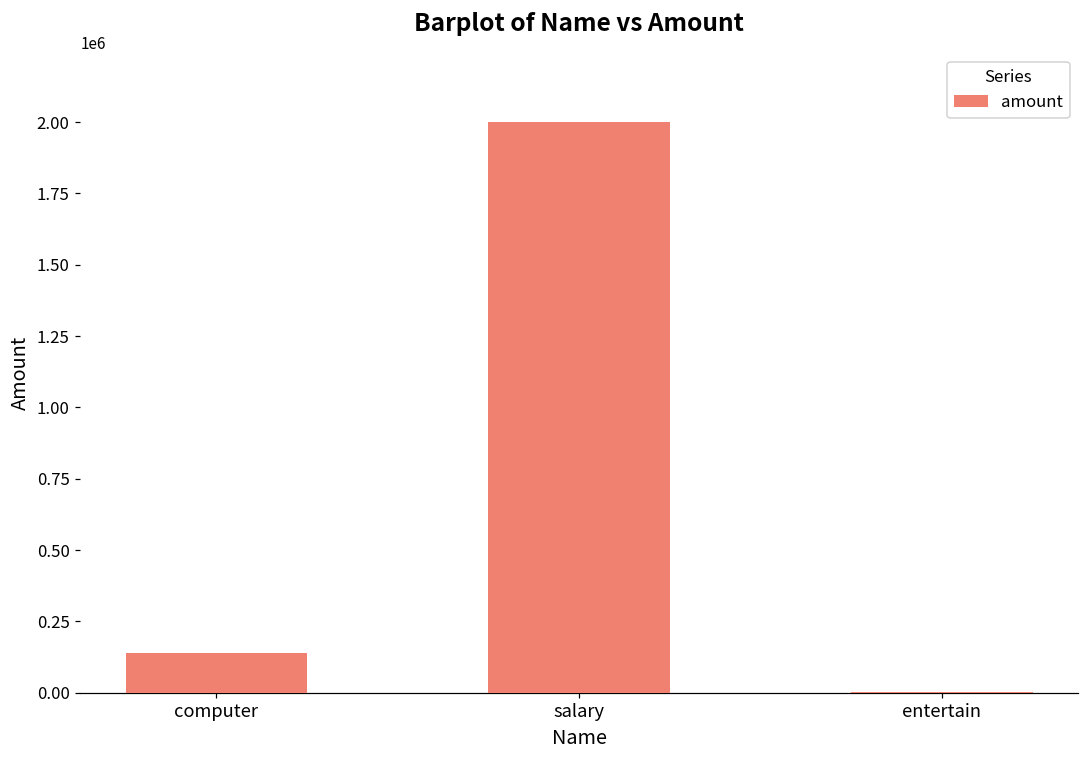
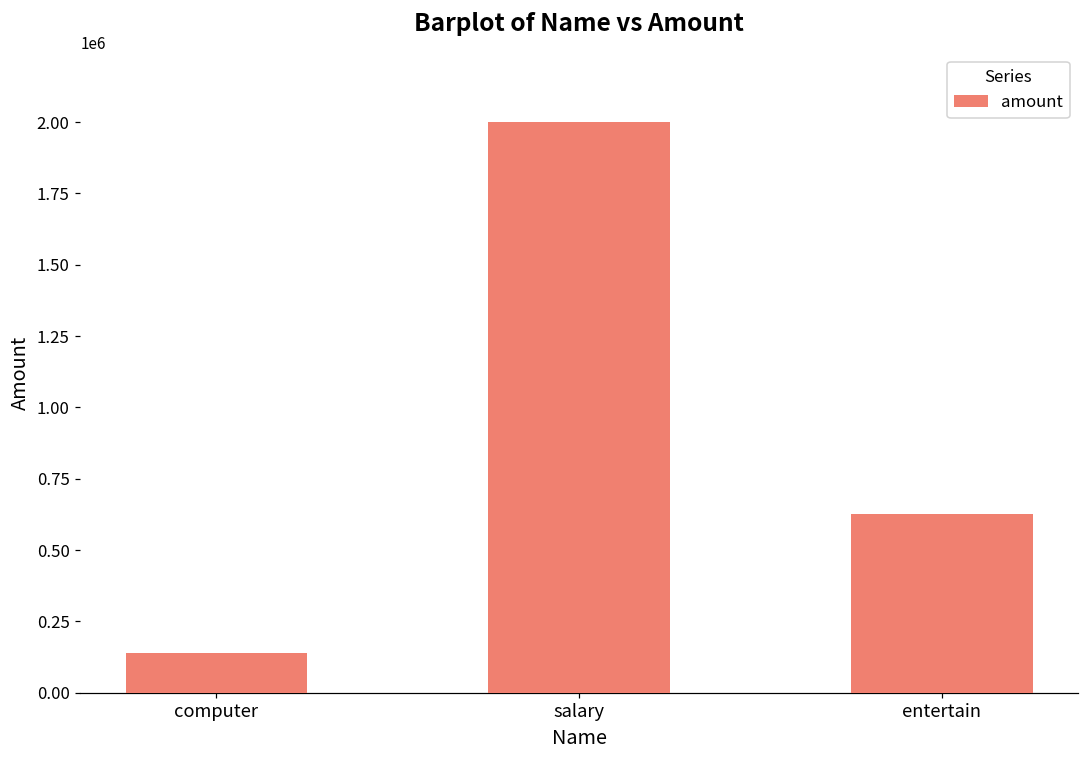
entertain: 0 -> 630000
